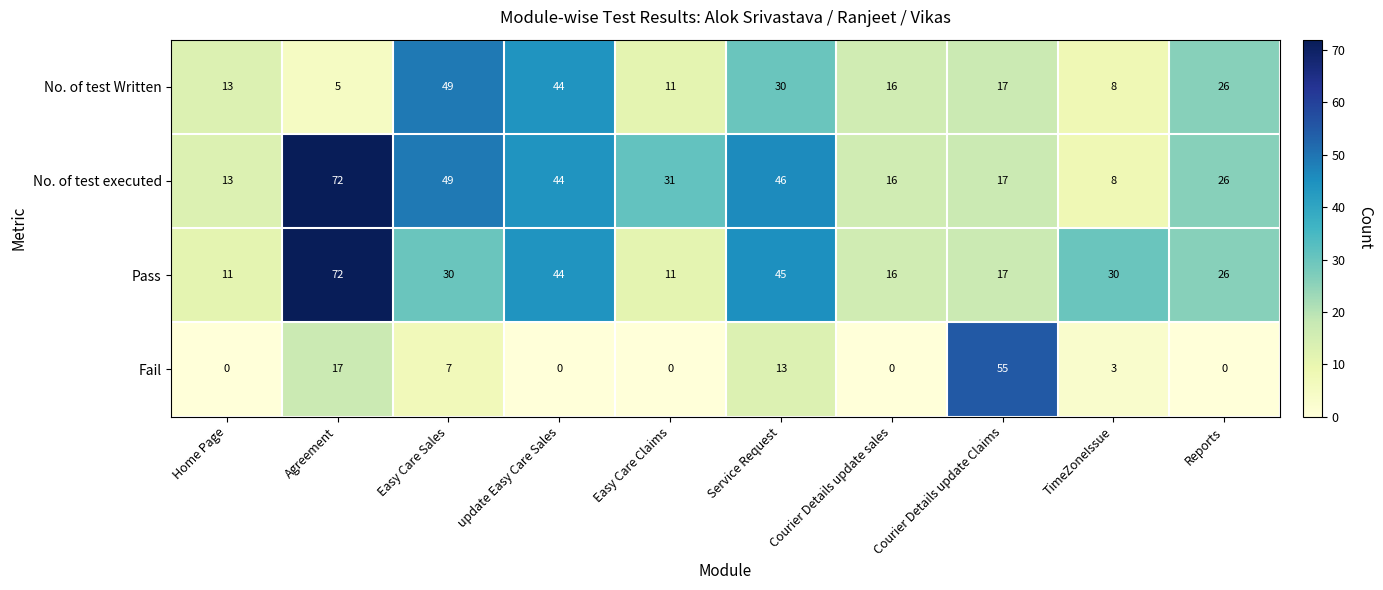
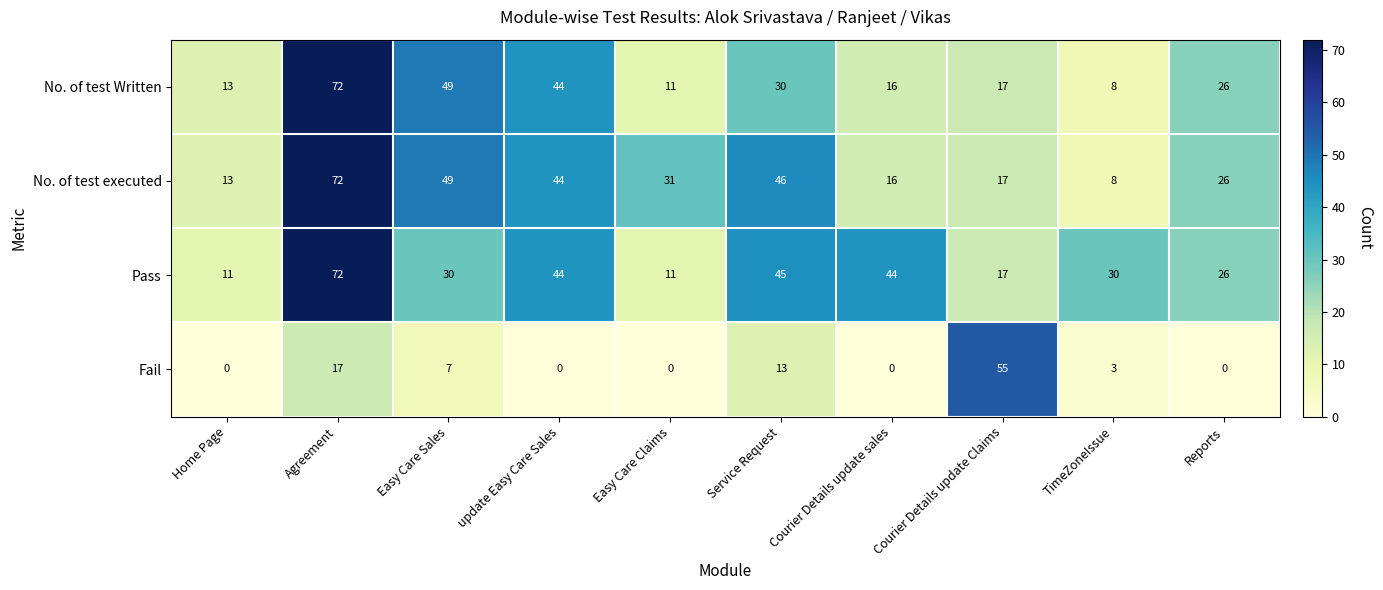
No. of test Written, Agreement: 5 -> 72
Pass, Courier Details update sales: 16 -> 44
